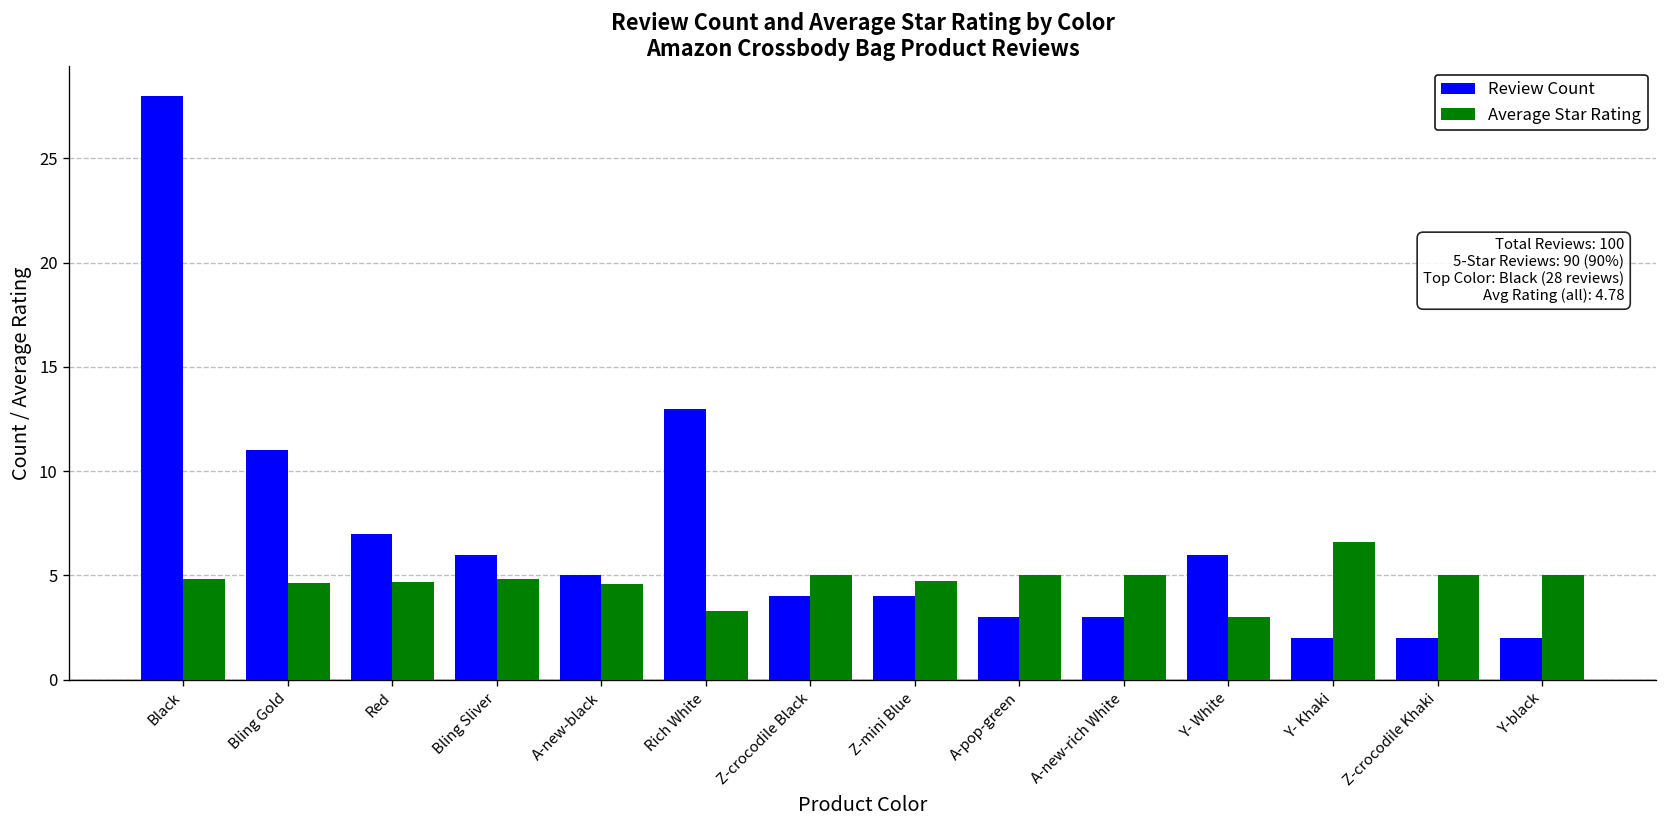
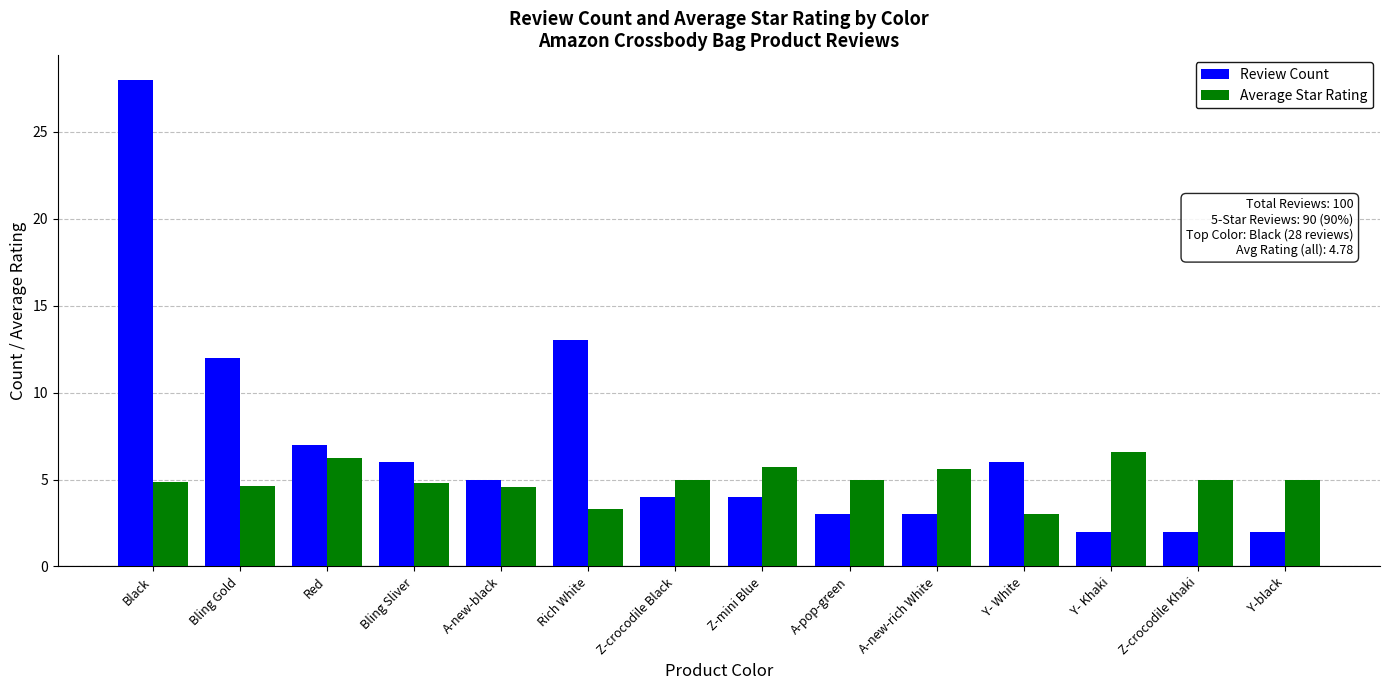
Review Count, Bling Gold: 11 -> 12
Average Star Rating, Red: 4.7 -> 6.2
Average Star Rating, Z-mini Blue: 4.8 -> 5.7
Average Star Rating, A-new-rich White: 5.0 -> 5.6
